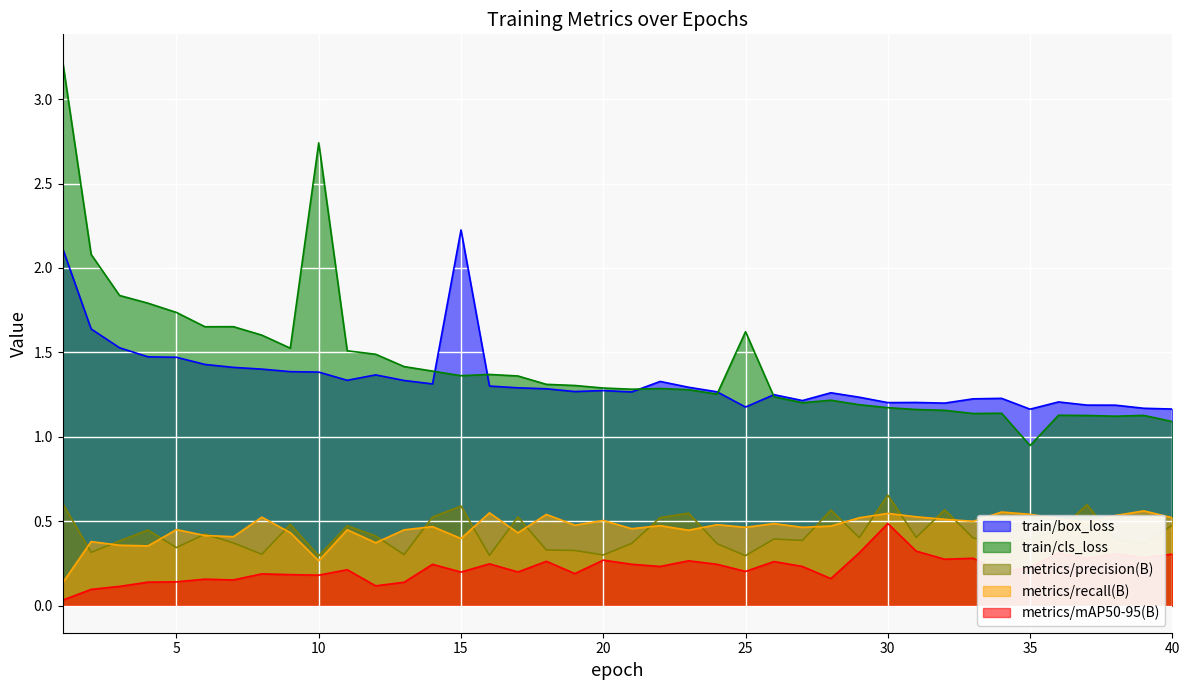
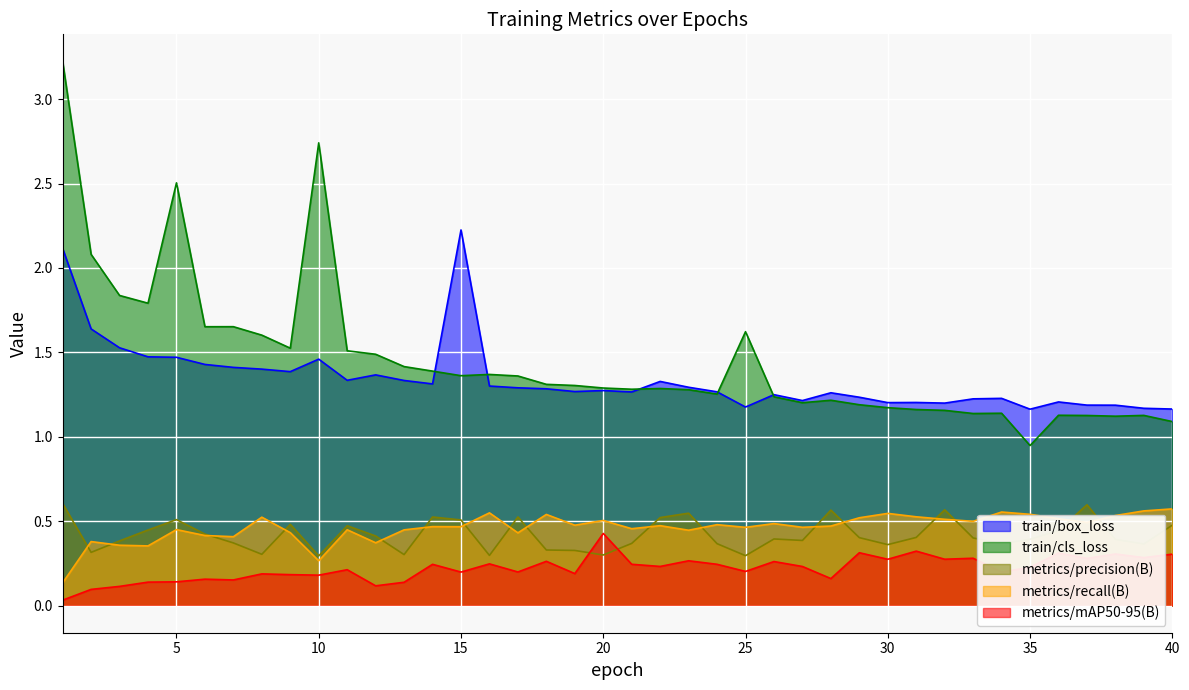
train/cls_loss, 5: 1.74 -> 2.50
metrics/precision(B), 5: 0.34 -> 0.51
train/box_loss, 10: 1.38 -> 1.46
metrics/precision(B), 15: 0.59 -> 0.51
metrics/recall(B), 15: 0.40 -> 0.47
metrics/mAP50-95(B), 20: 0.27 -> 0.43
metrics/precision(B), 30: 0.65 -> 0.36
metrics/mAP50-95(B), 30: 0.49 -> 0.27
metrics/recall(B), 40: 0.52 -> 0.57
